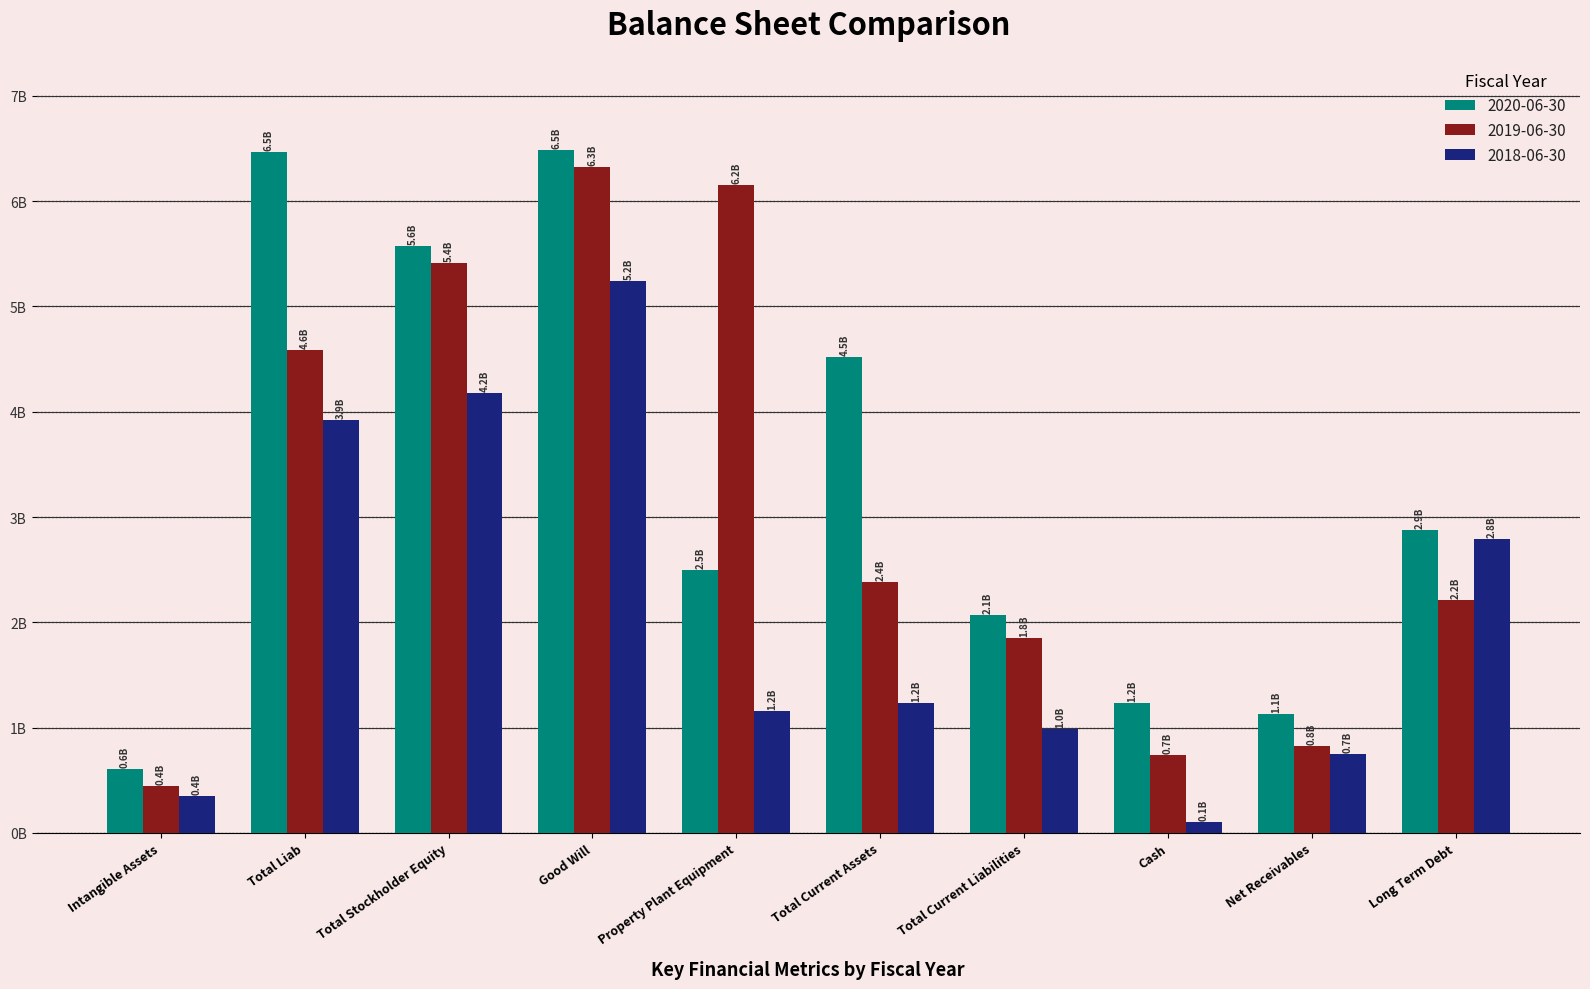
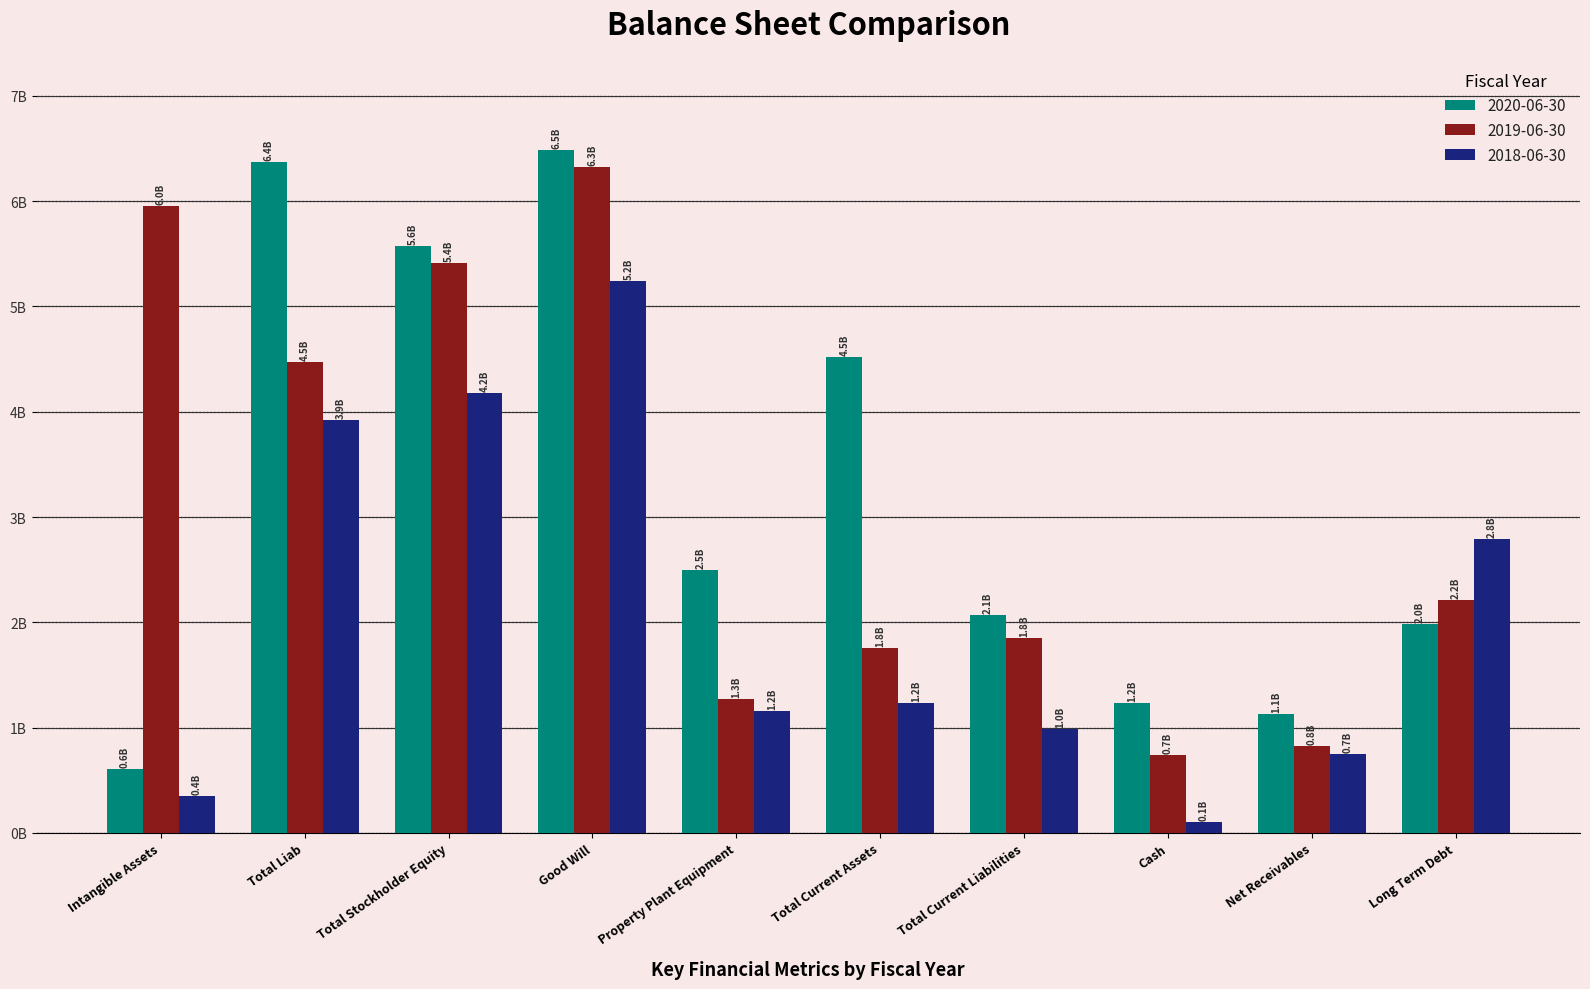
2019-06-30, Intangible Assets: 0.4B -> 6.0B
2020-06-30, Total Liab: 6.5B -> 6.4B
2019-06-30, Total Liab: 4.6B -> 4.5B
2019-06-30, Property Plant Equipment: 6.2B -> 1.3B
2019-06-30, Total Current Assets: 2.4B -> 1.8B
2020-06-30, Long Term Debt: 2.9B -> 2.0B
